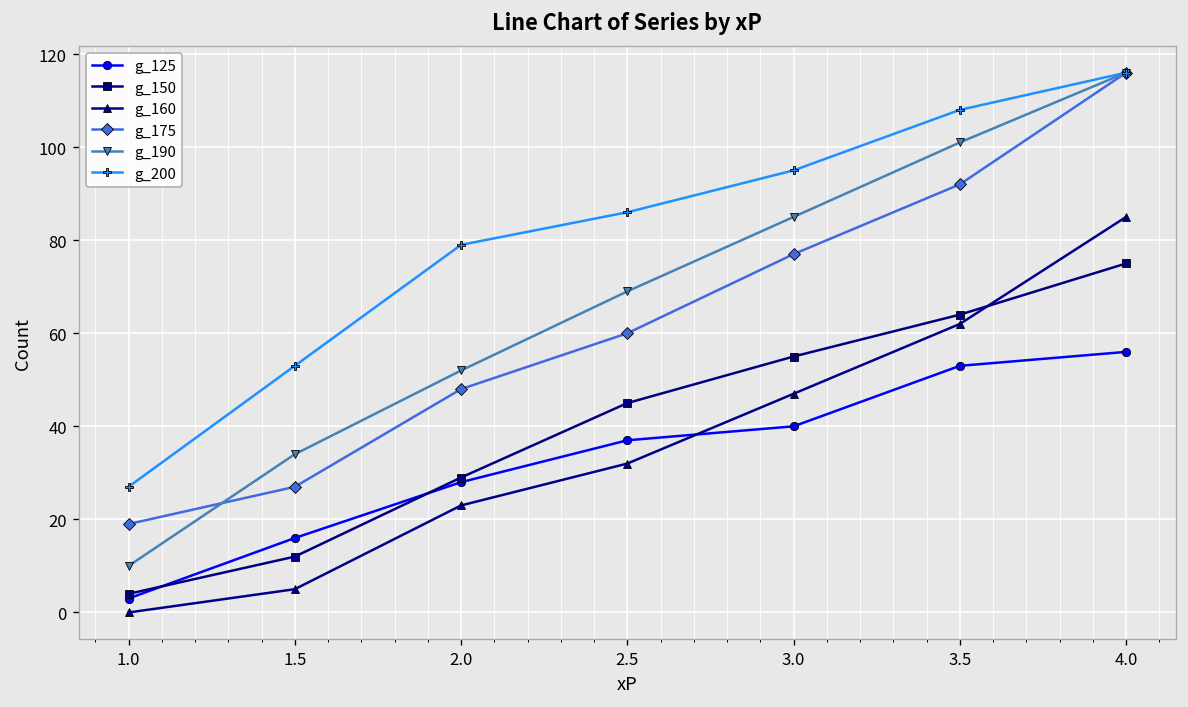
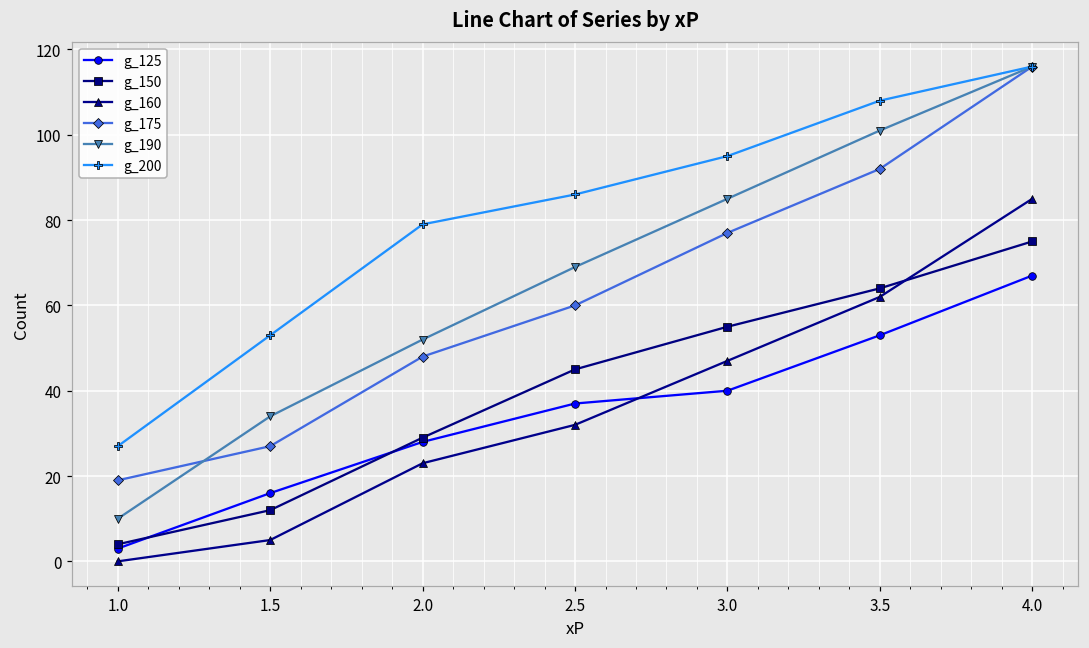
g_125, 4.0: 56 -> 67
